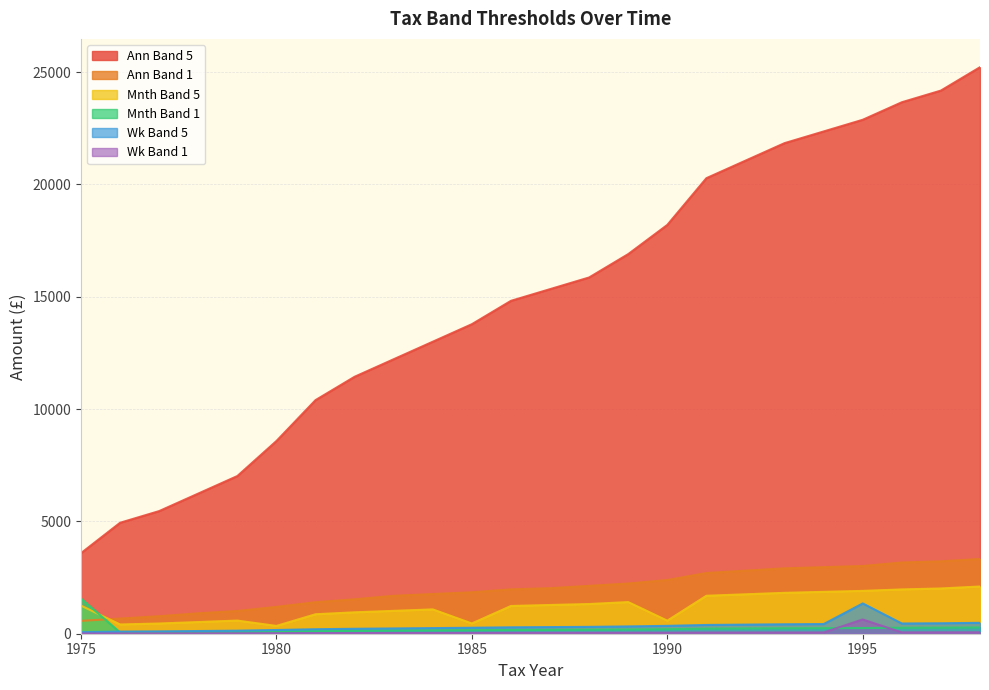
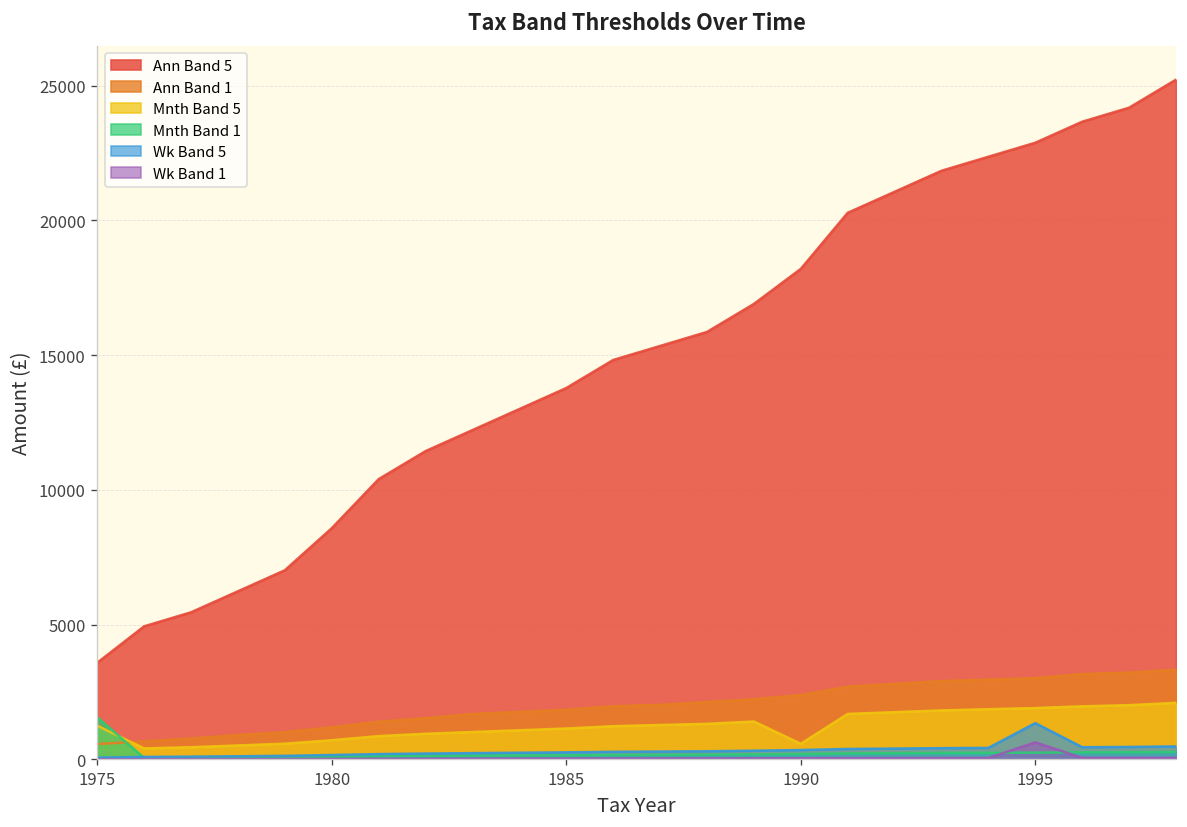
Mnth Band 5, 1980: 300 -> 700
Mnth Band 5, 1985: 500 -> 1100
